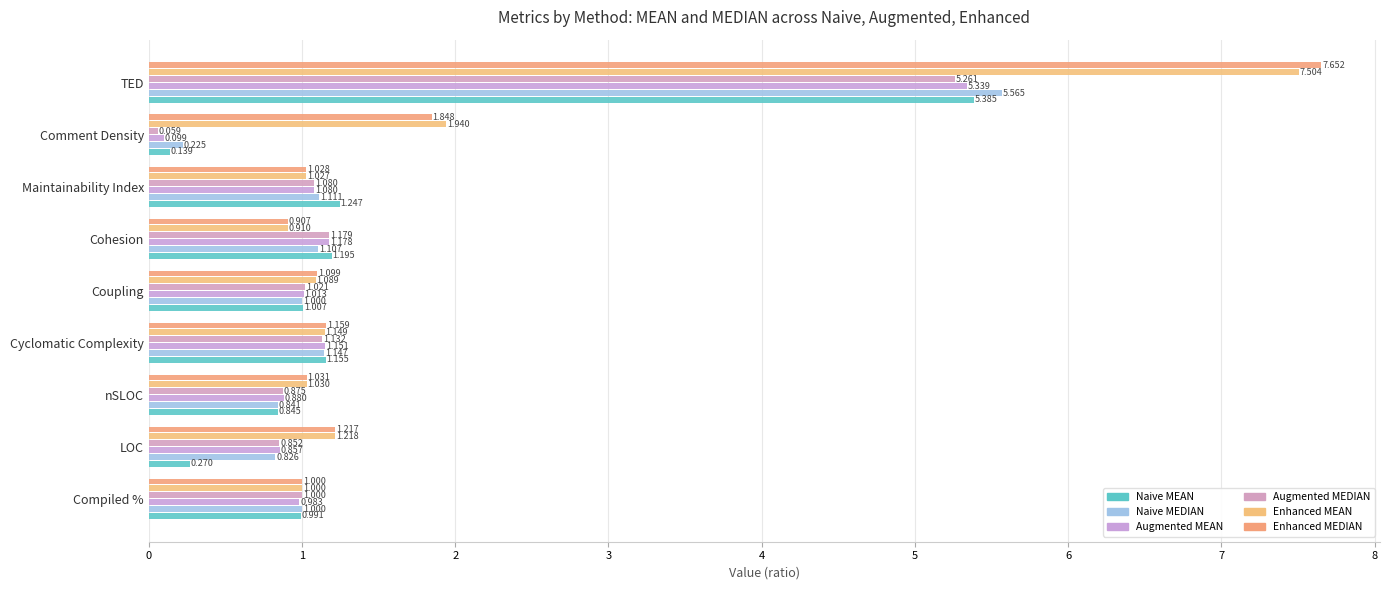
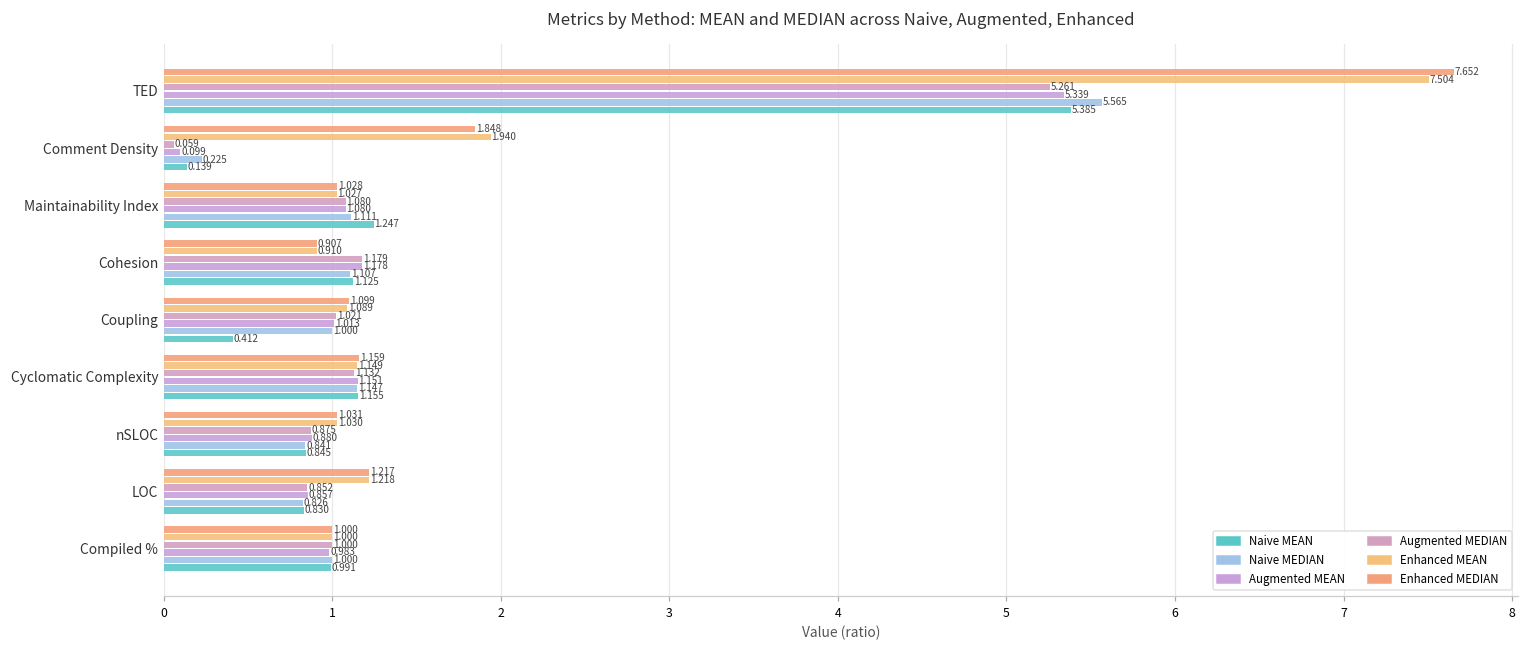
Naive MEAN, Cohesion: 1.195 -> 1.125
Naive MEAN, Coupling: 1.007 -> 0.412
Naive MEAN, LOC: 0.270 -> 0.830
